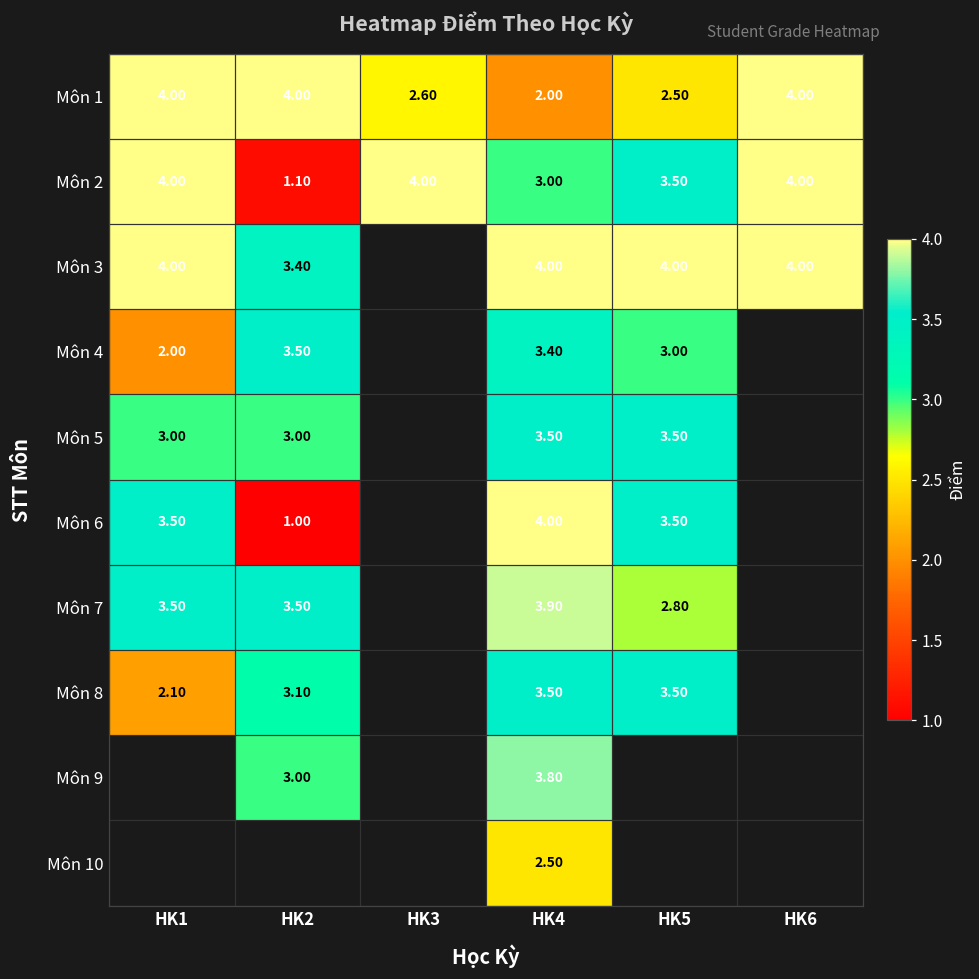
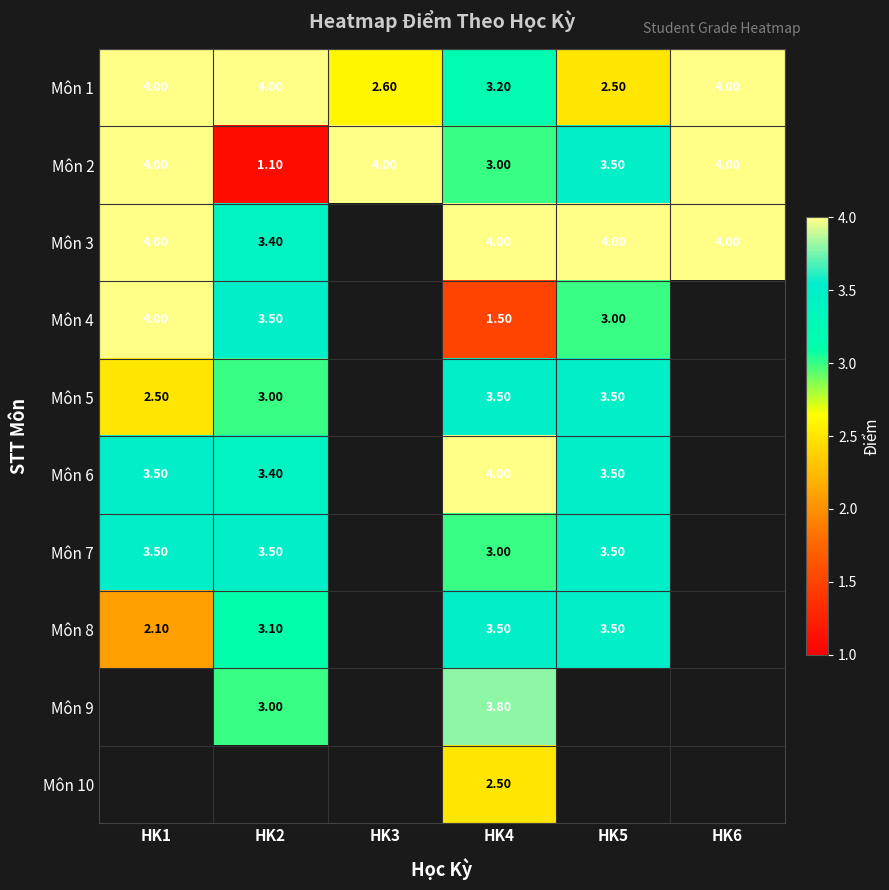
Môn 1, HK4: 2.00 -> 3.20
Môn 4, HK1: 2.00 -> 4.00
Môn 4, HK4: 3.40 -> 1.50
Môn 5, HK1: 3.00 -> 2.50
Môn 6, HK2: 1.00 -> 3.40
Môn 7, HK4: 3.90 -> 3.00
Môn 7, HK5: 2.80 -> 3.50
